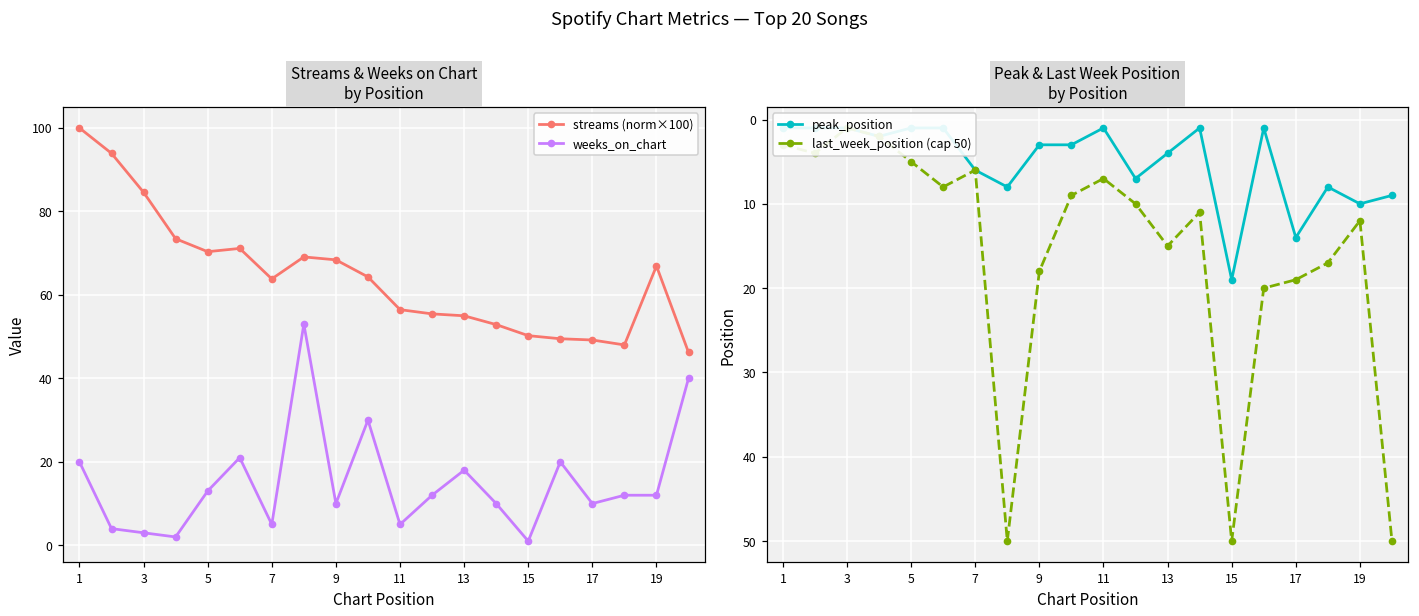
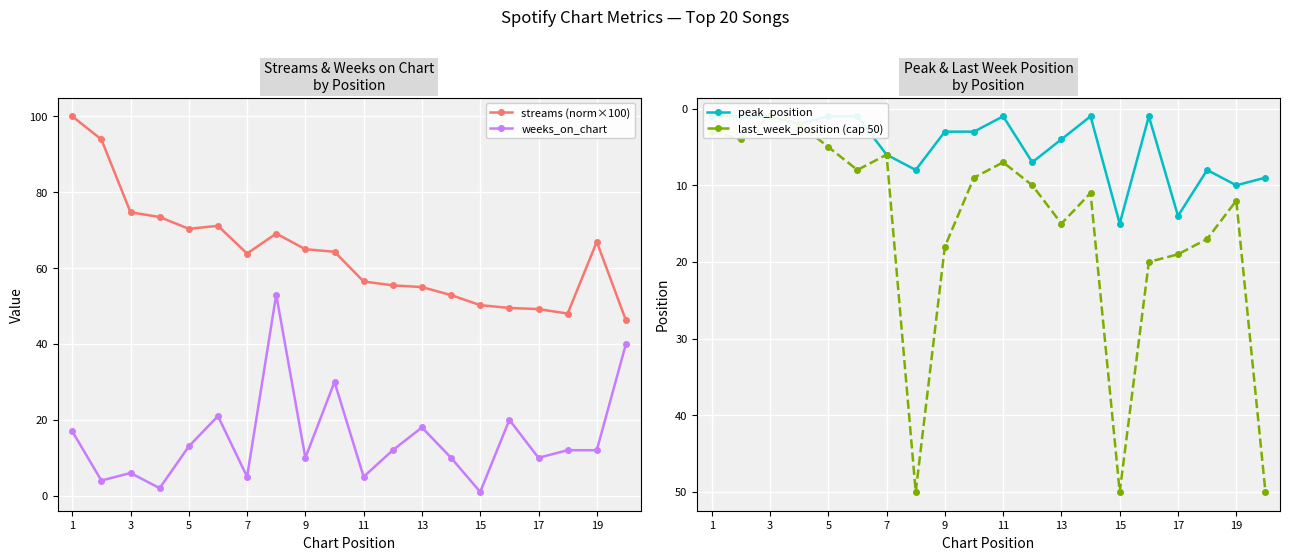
Streams & Weeks on Chart by Position, weeks_on_chart, 1: 20 -> 17
Streams & Weeks on Chart by Position, streams (norm×100), 3: 85 -> 75
Streams & Weeks on Chart by Position, weeks_on_chart, 3: 3 -> 6
Streams & Weeks on Chart by Position, streams (norm×100), 9: 68 -> 65
Peak & Last Week Position by Position, peak_position, 15: 19 -> 15
